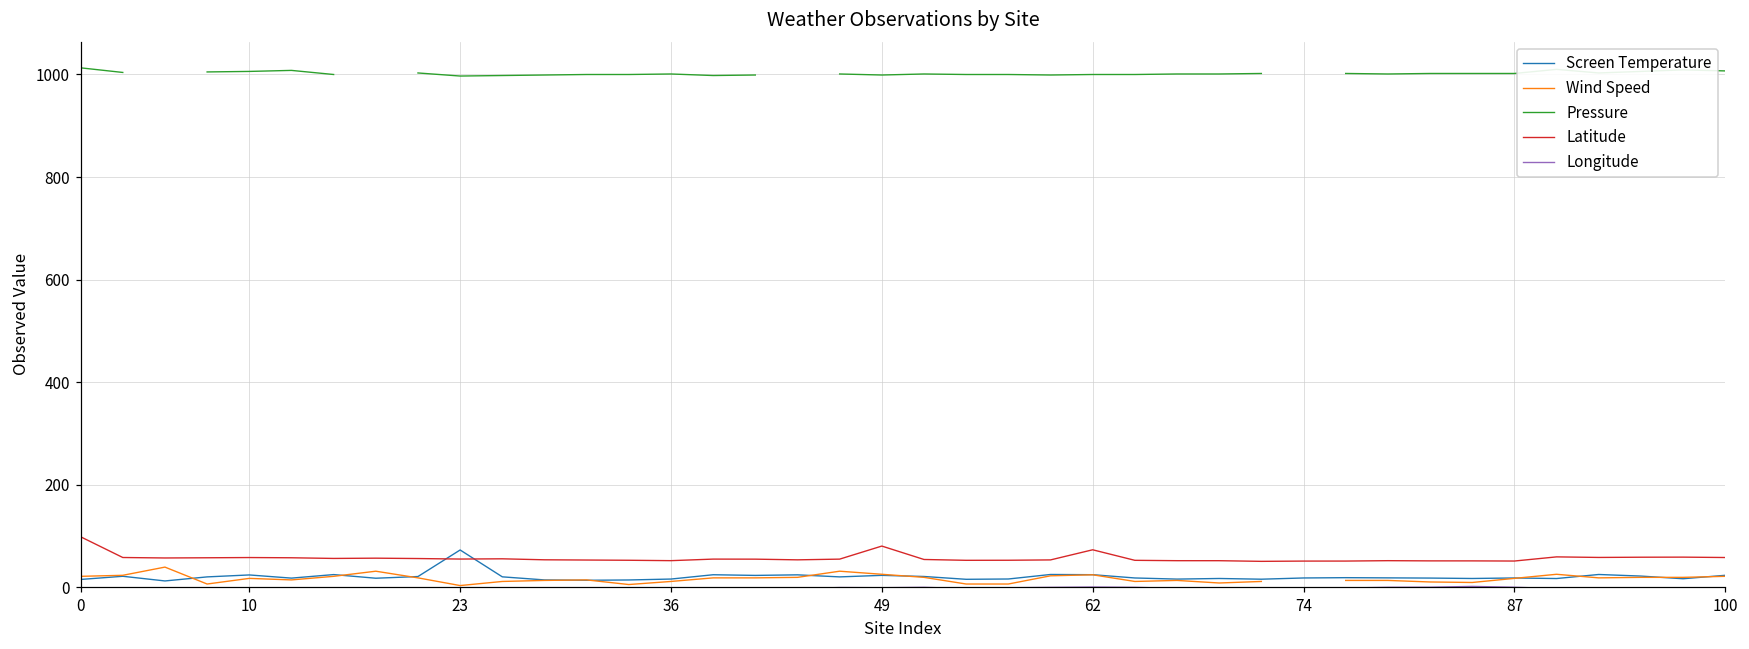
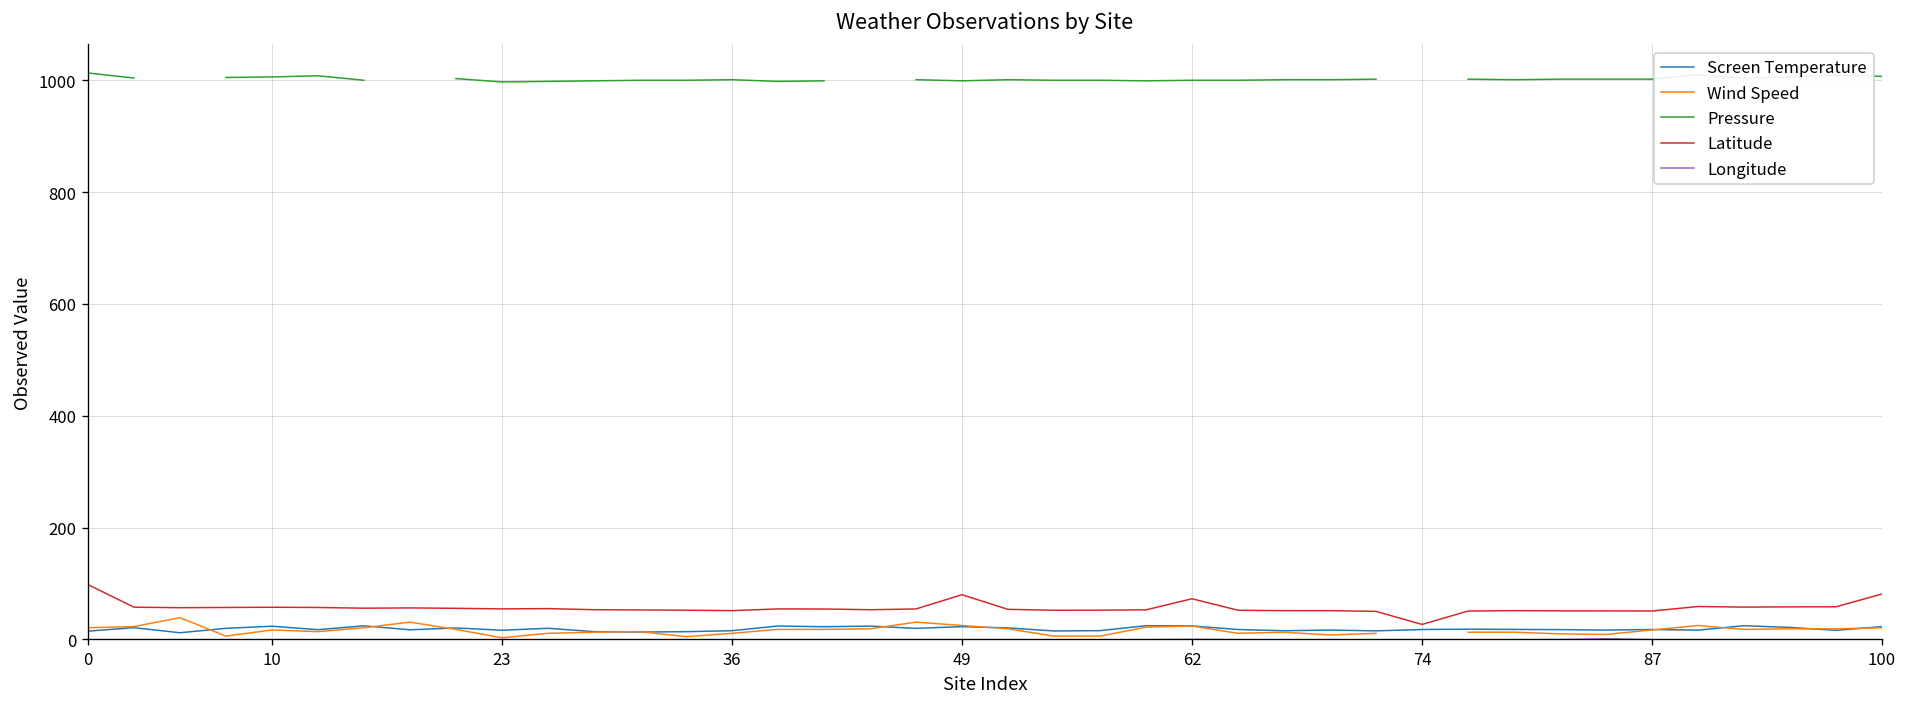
Screen Temperature, 23: 70 -> 20
Latitude, 74: 50 -> 30
Latitude, 100: 60 -> 80
